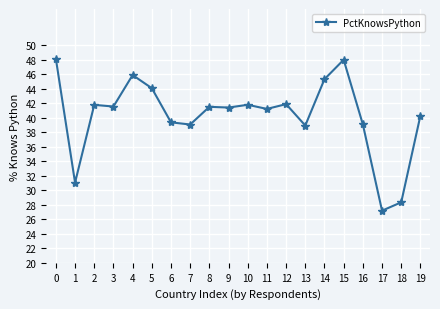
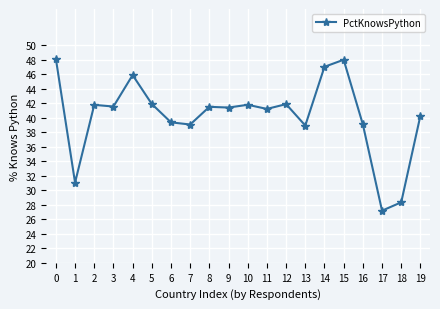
5: 44 -> 42
14: 45 -> 47
